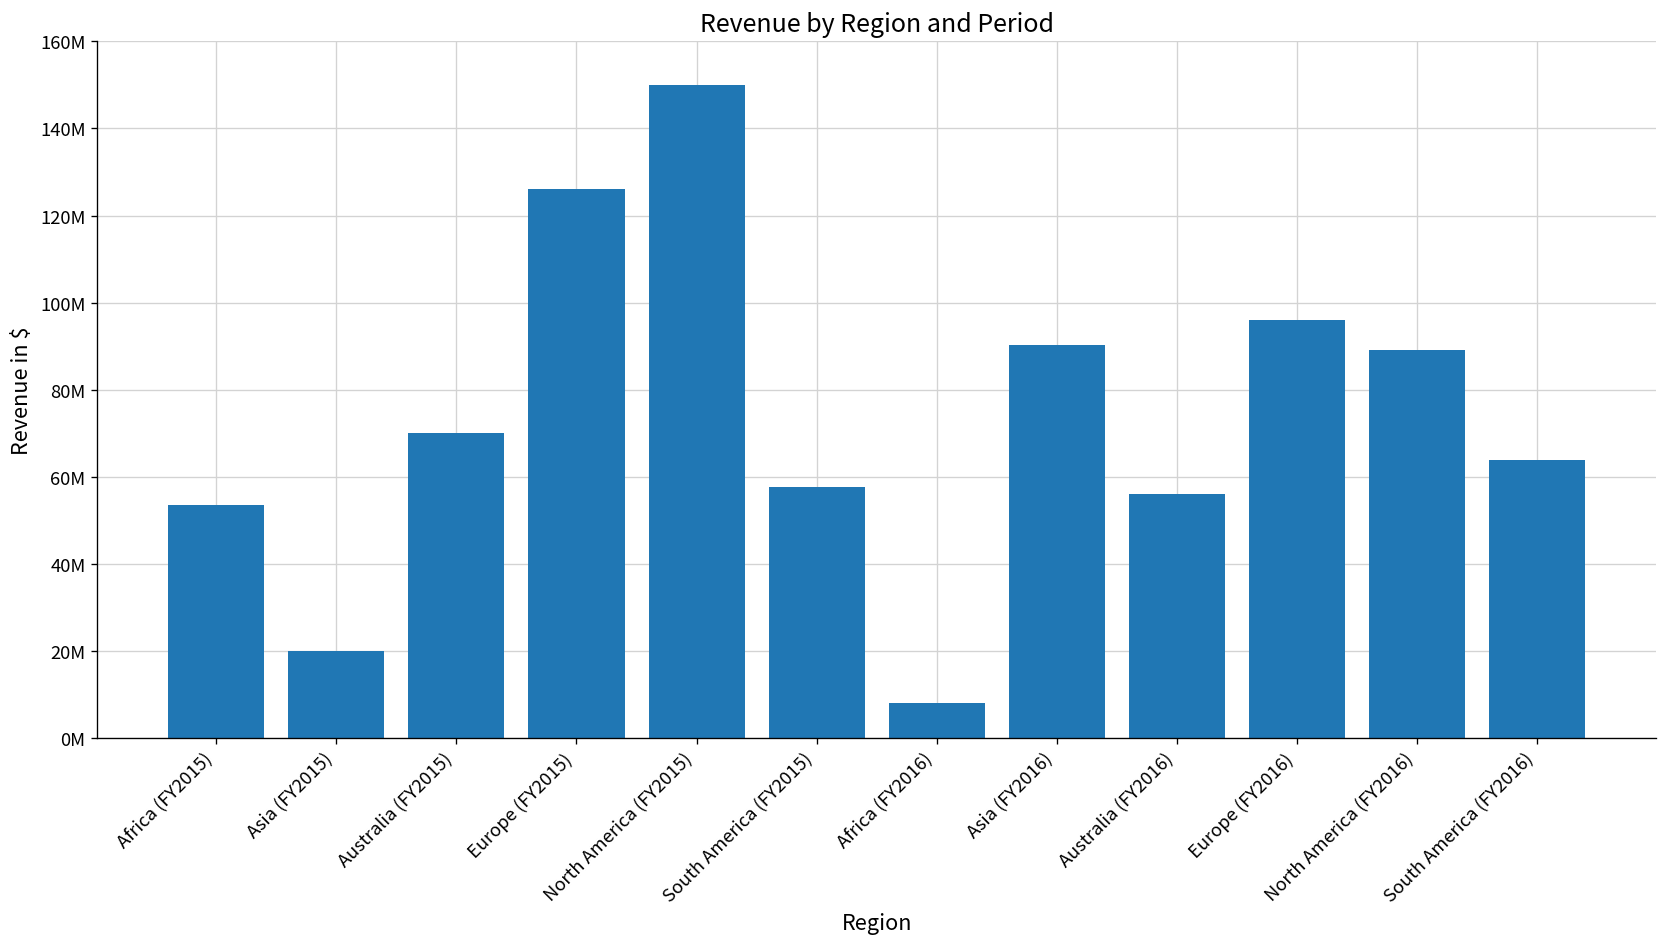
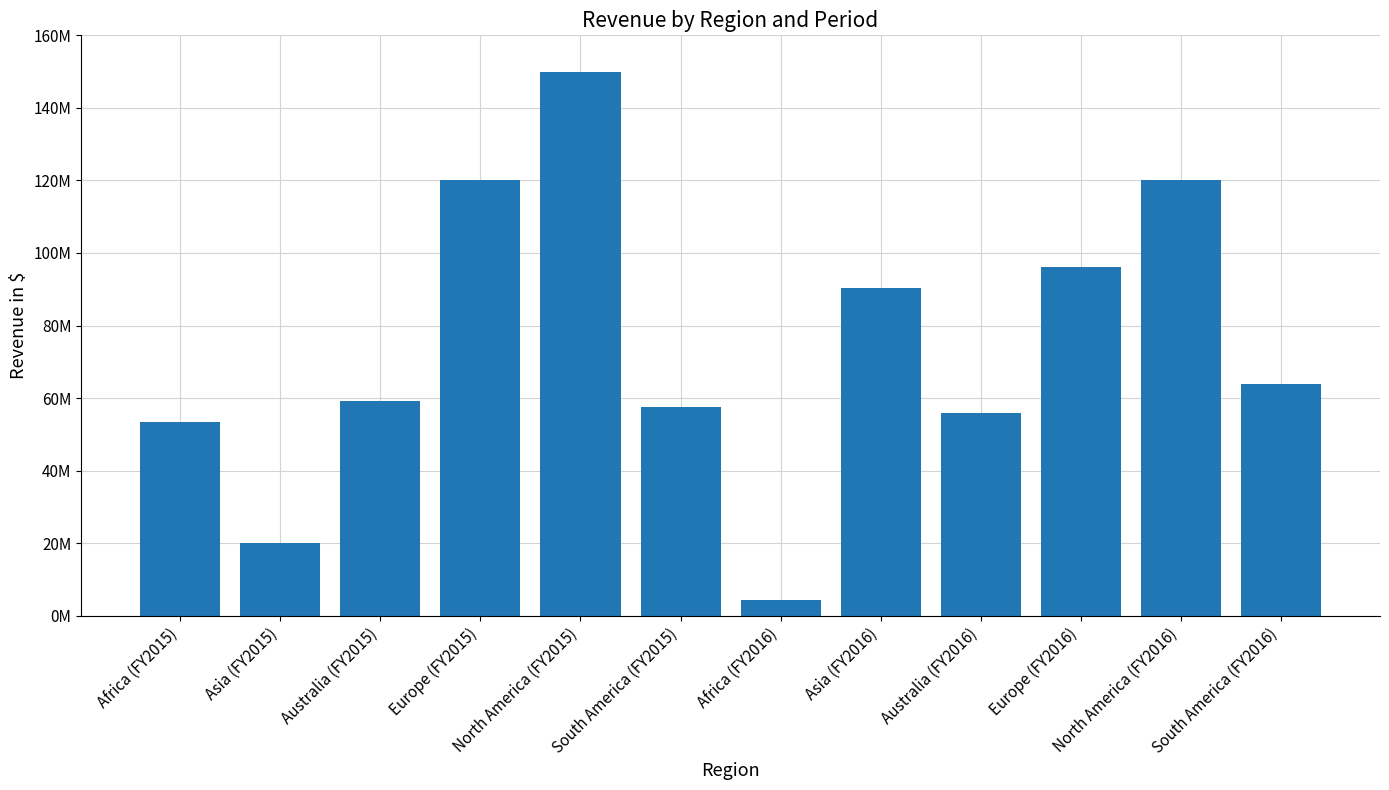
Australia (FY2015): 70000000 -> 59000000
Europe (FY2015): 126000000 -> 120000000
Africa (FY2016): 8000000 -> 4000000
North America (FY2016): 89000000 -> 120000000
